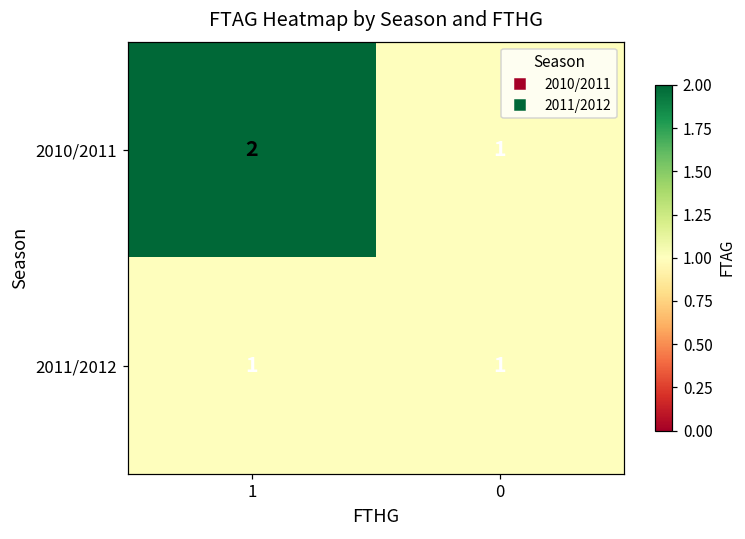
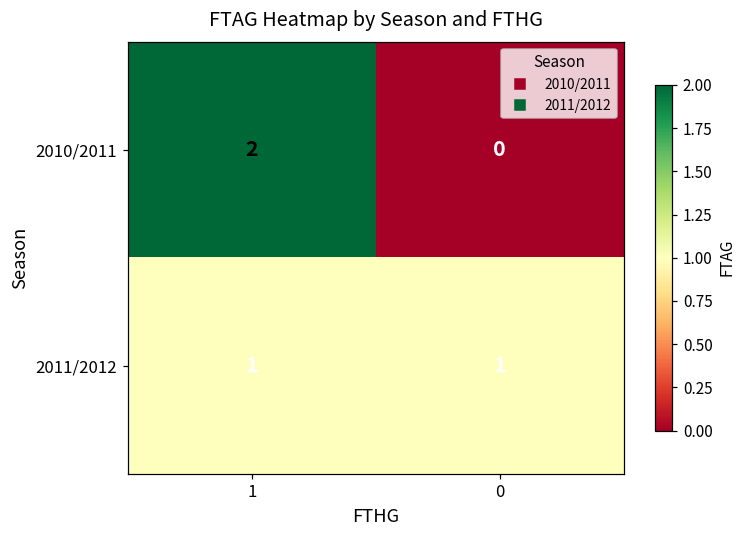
2010/2011, 0: 1 -> 0
